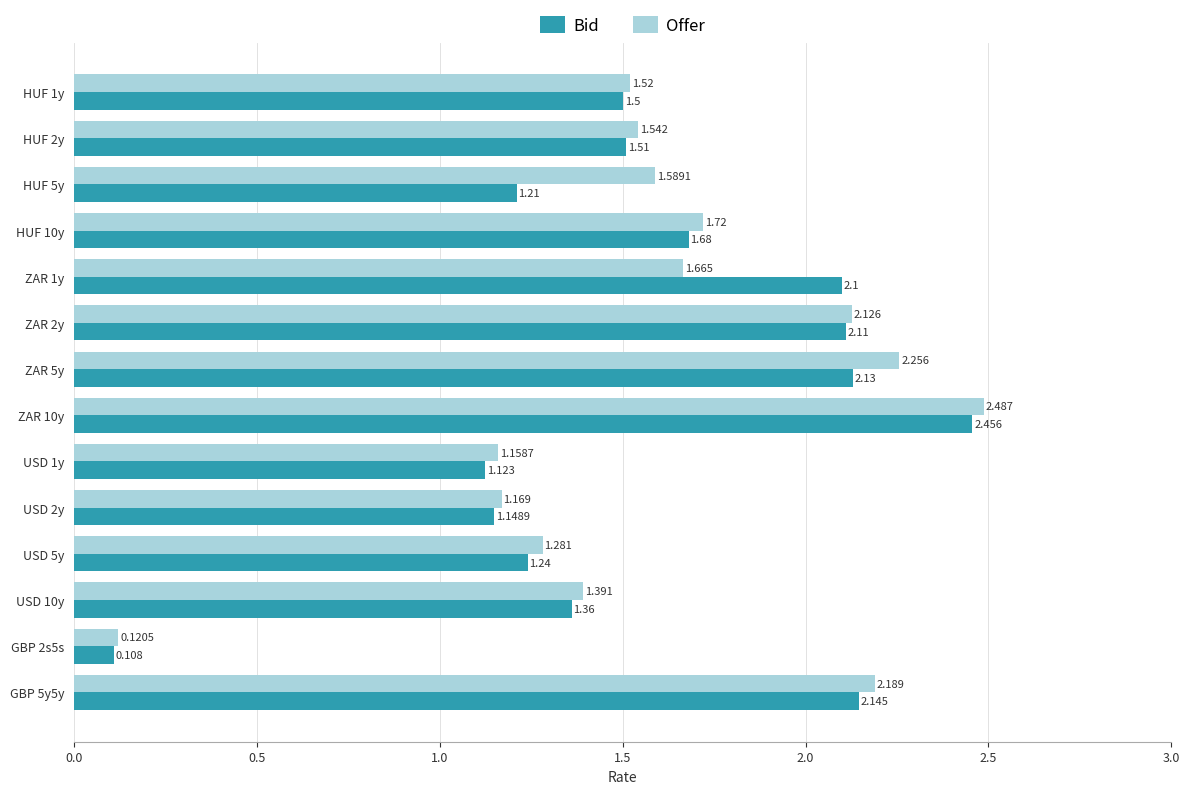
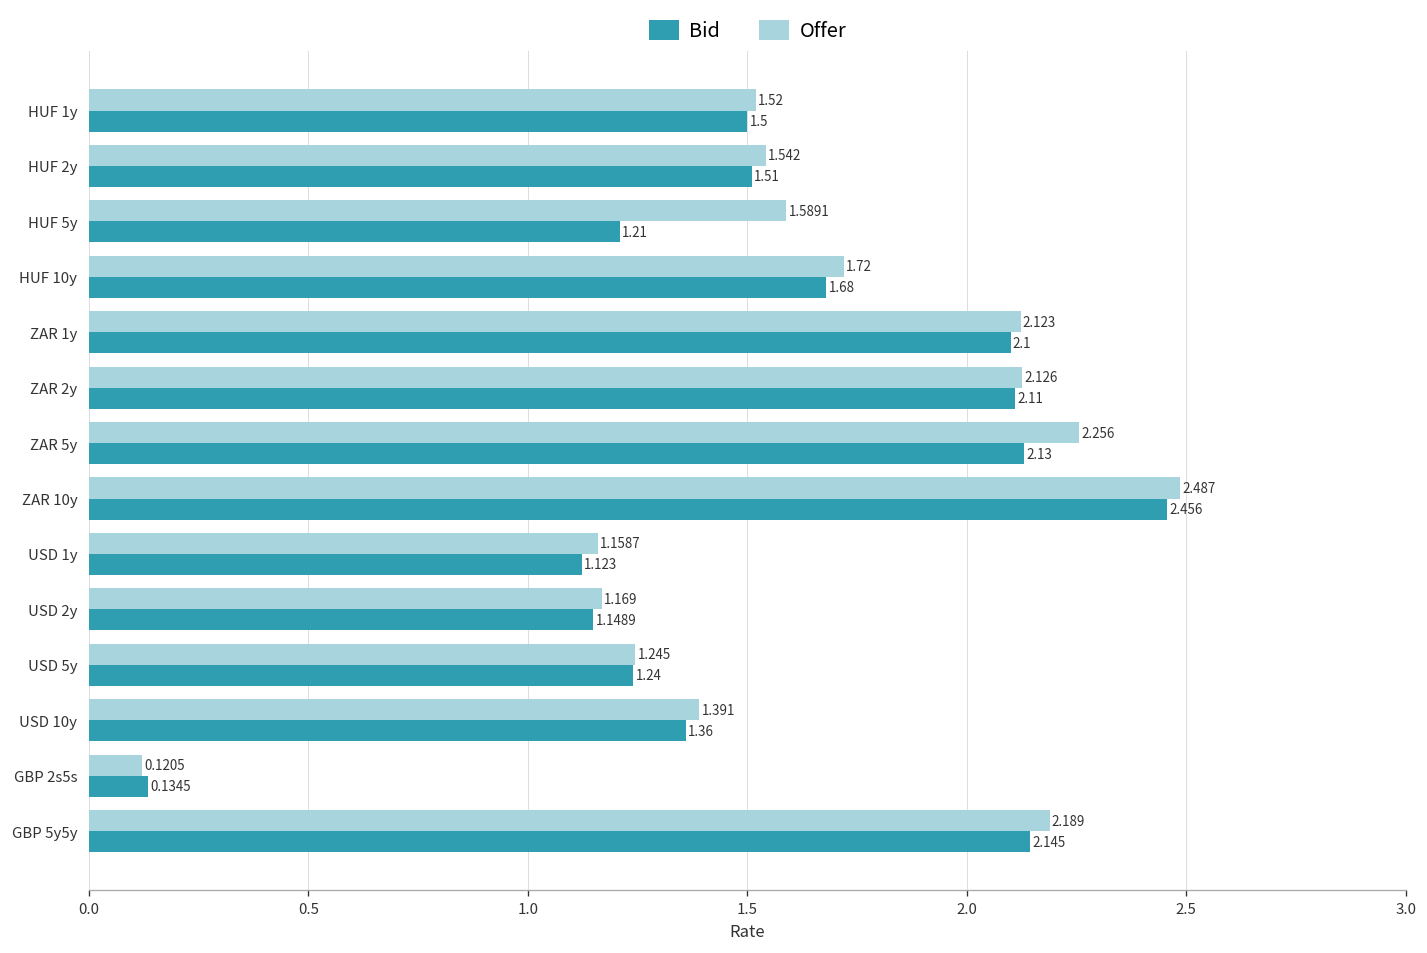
Offer, ZAR 1y: 1.665 -> 2.123
Offer, USD 5y: 1.281 -> 1.245
Bid, GBP 2s5s: 0.108 -> 0.1345
